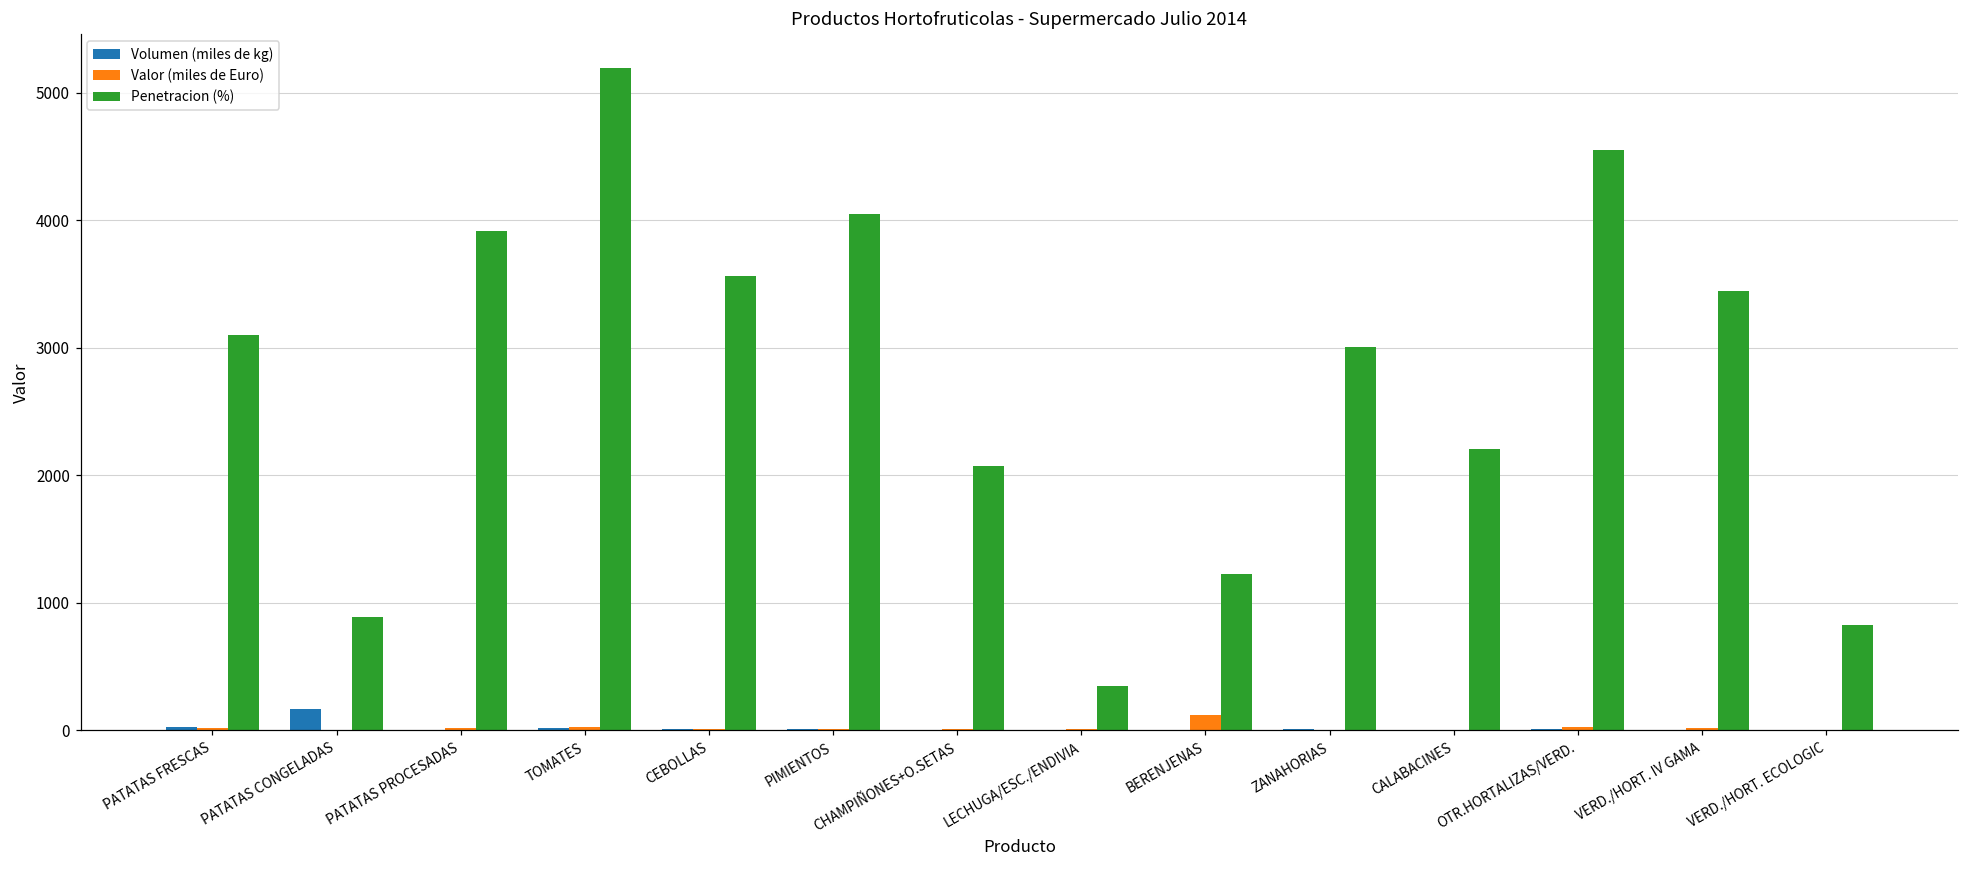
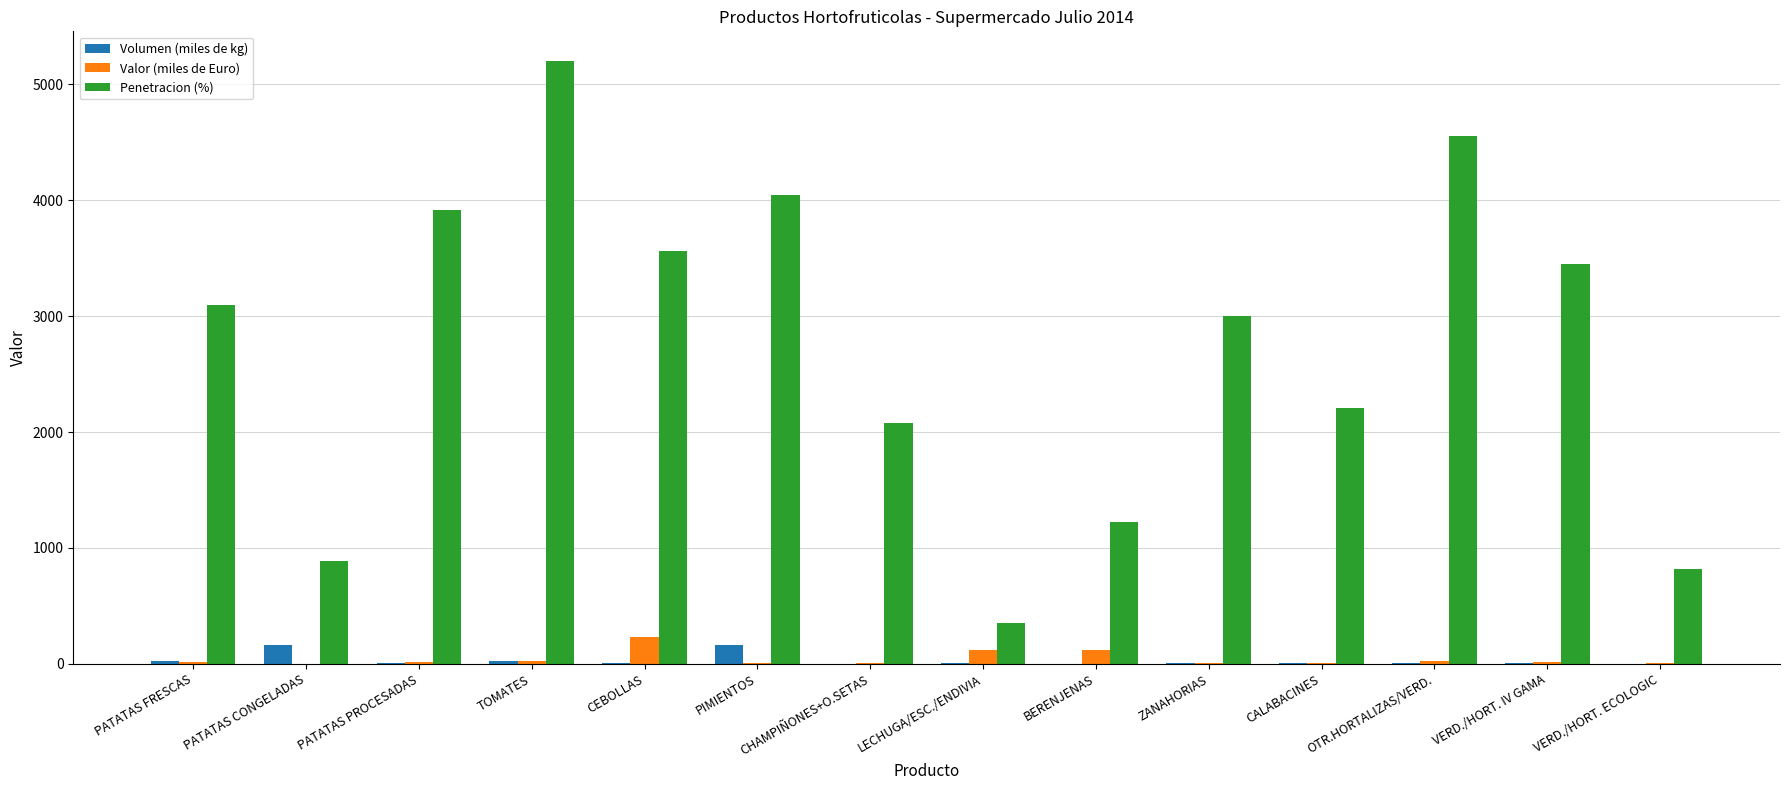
Valor (miles de Euro), CEBOLLAS: 10 -> 230
Volumen (miles de kg), PIMIENTOS: 10 -> 160
Valor (miles de Euro), LECHUGA/ESC./ENDIVIA: 10 -> 120
